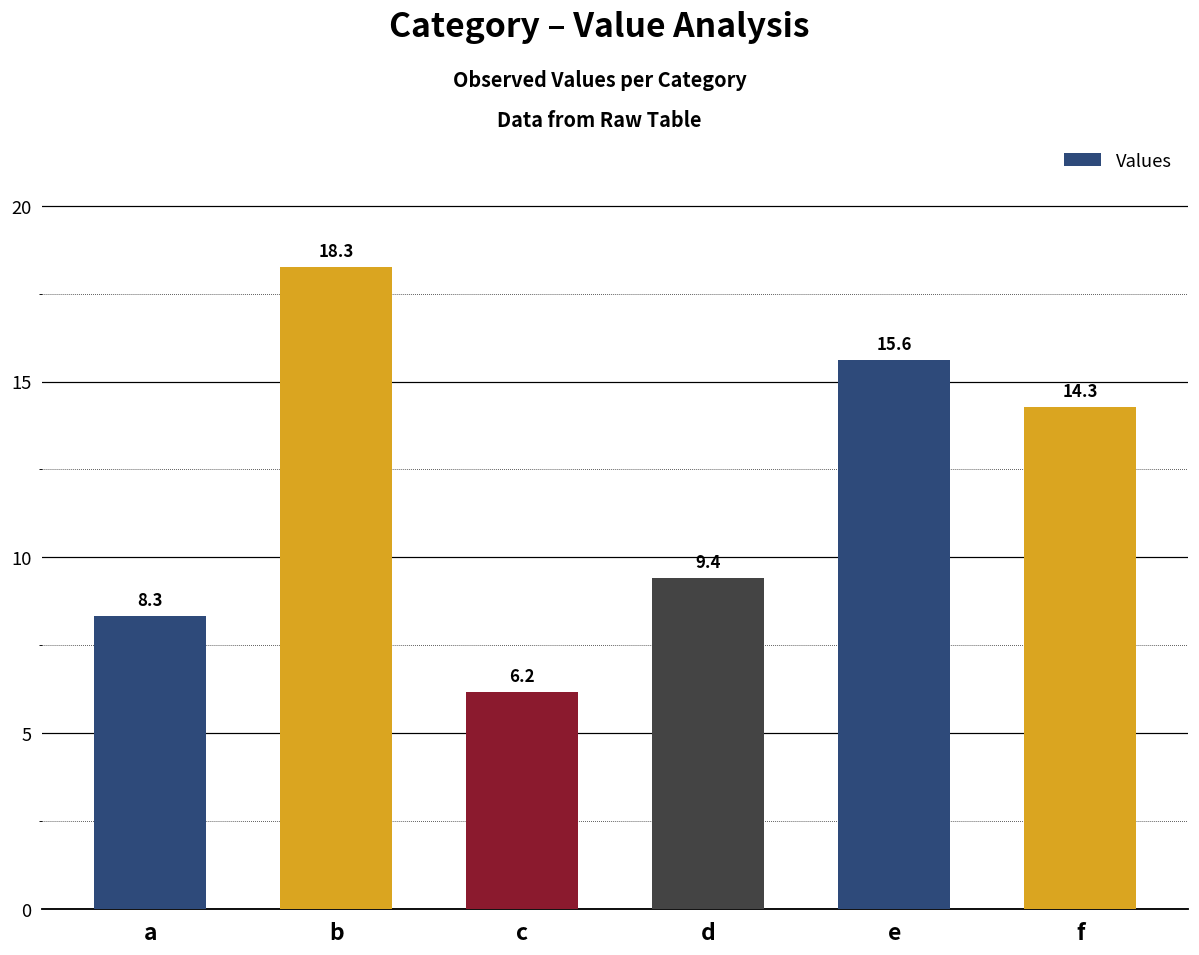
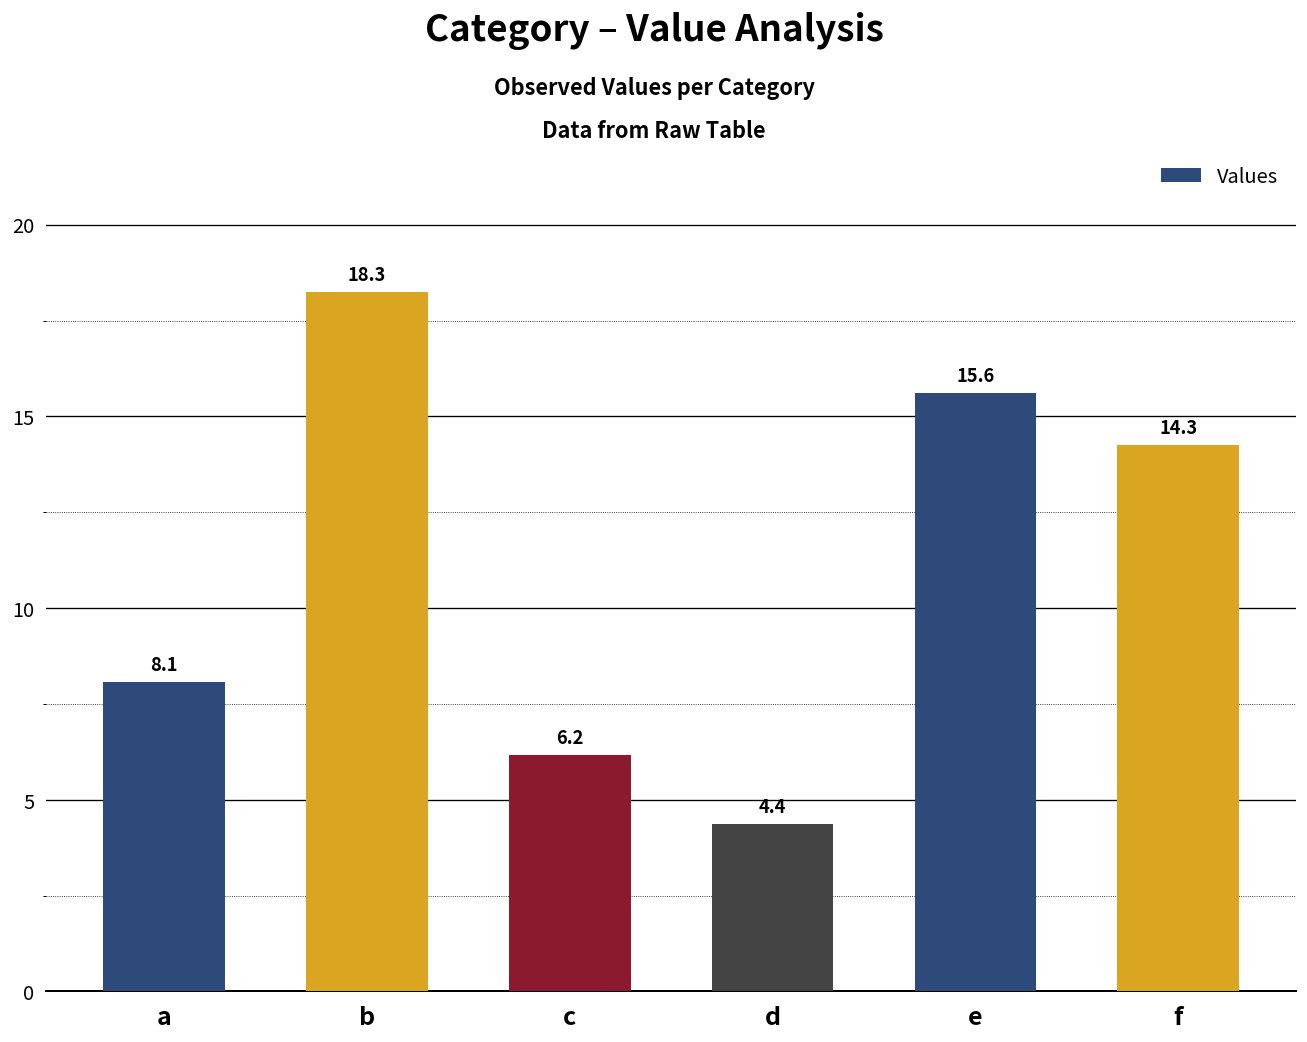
a: 8.3 -> 8.1
d: 9.4 -> 4.4
